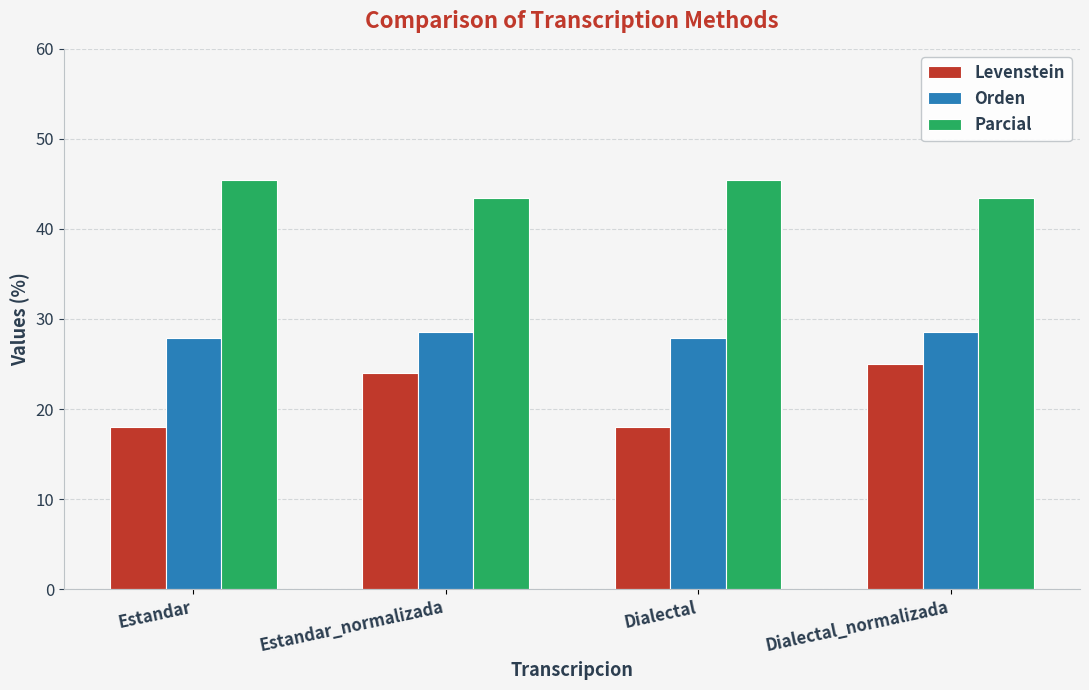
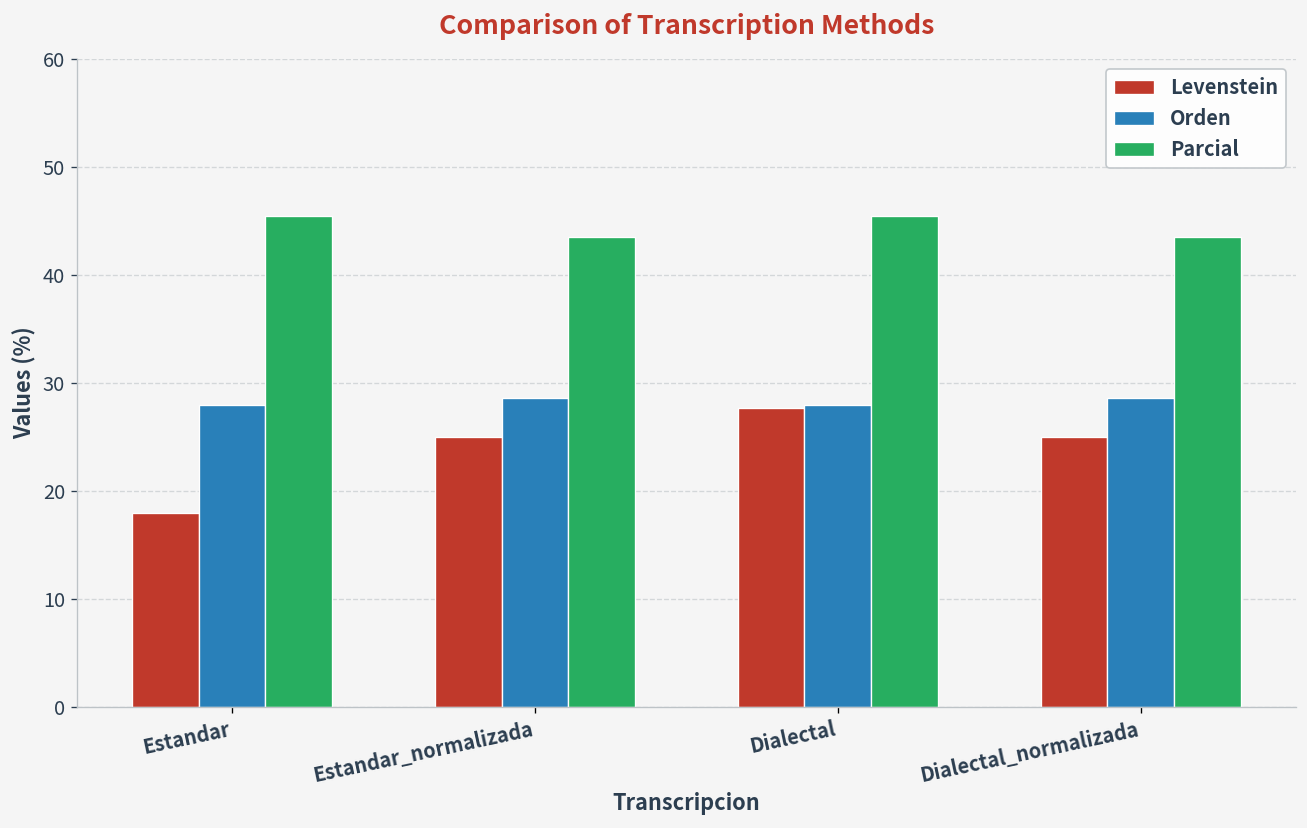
Levenstein, Estandar_normalizada: 24 -> 25
Levenstein, Dialectal: 18 -> 28
